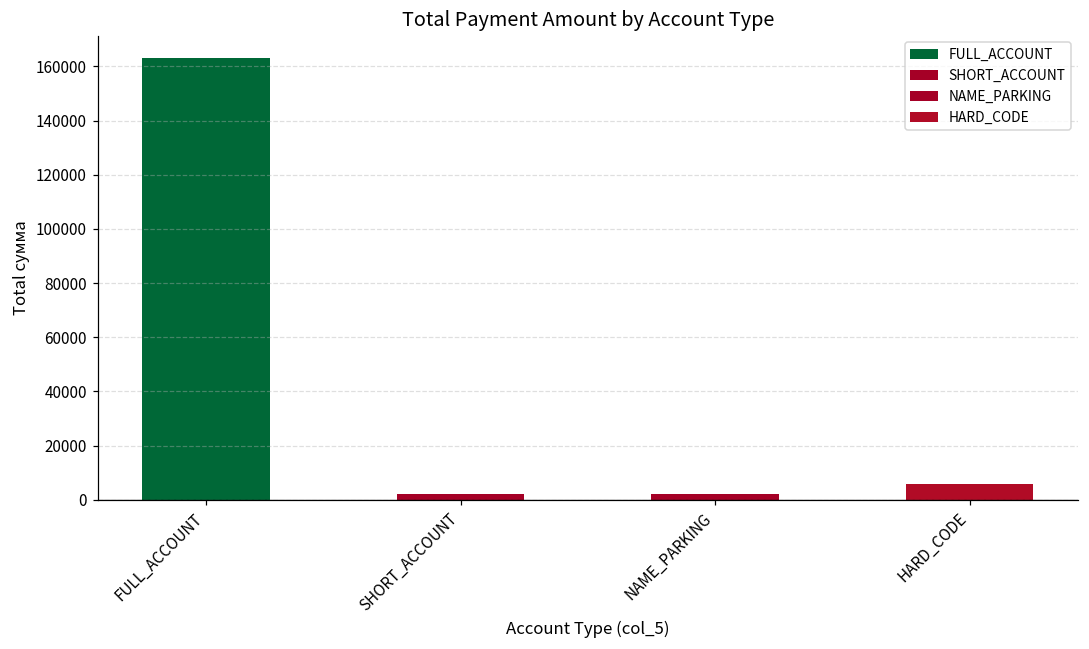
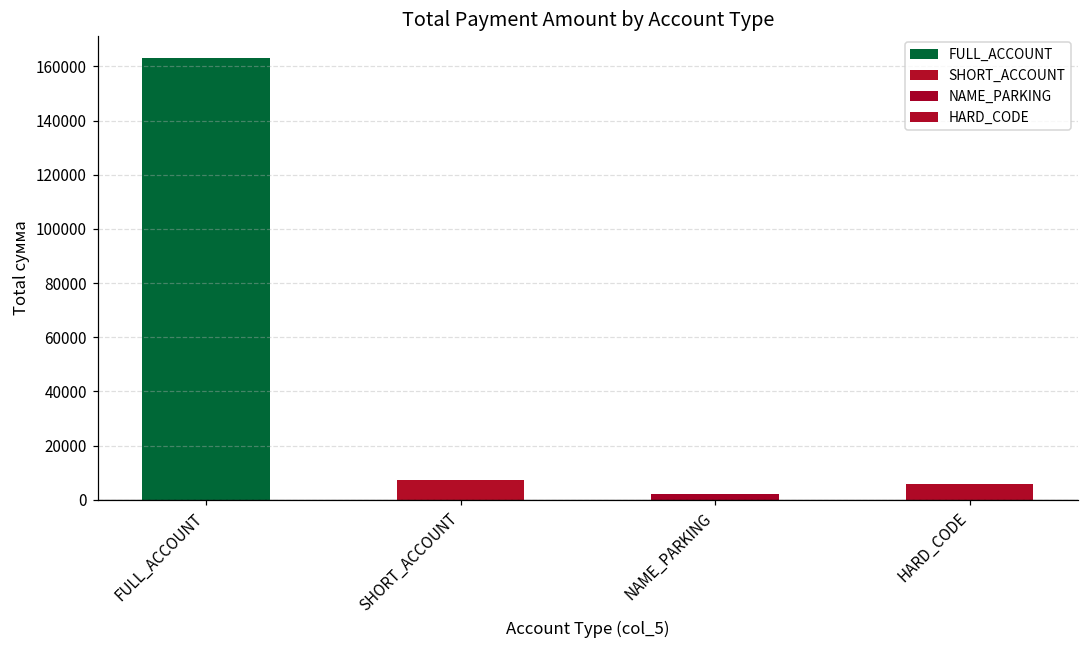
SHORT_ACCOUNT: 2000 -> 7000
